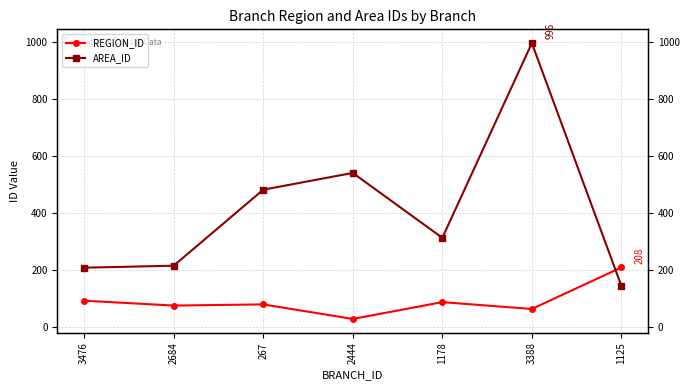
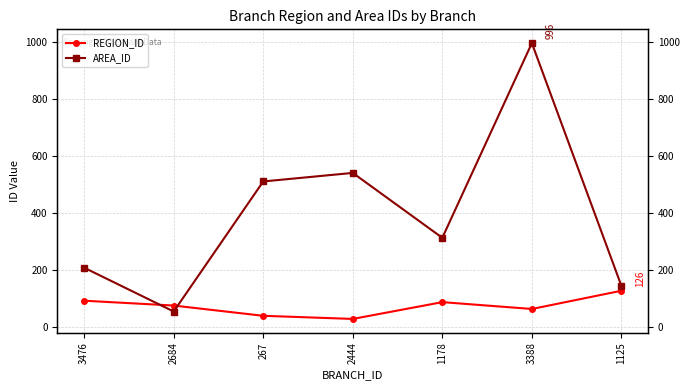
AREA_ID, 2684: 210 -> 50
REGION_ID, 267: 80 -> 40
AREA_ID, 267: 480 -> 510
REGION_ID, 1125: 208 -> 126
